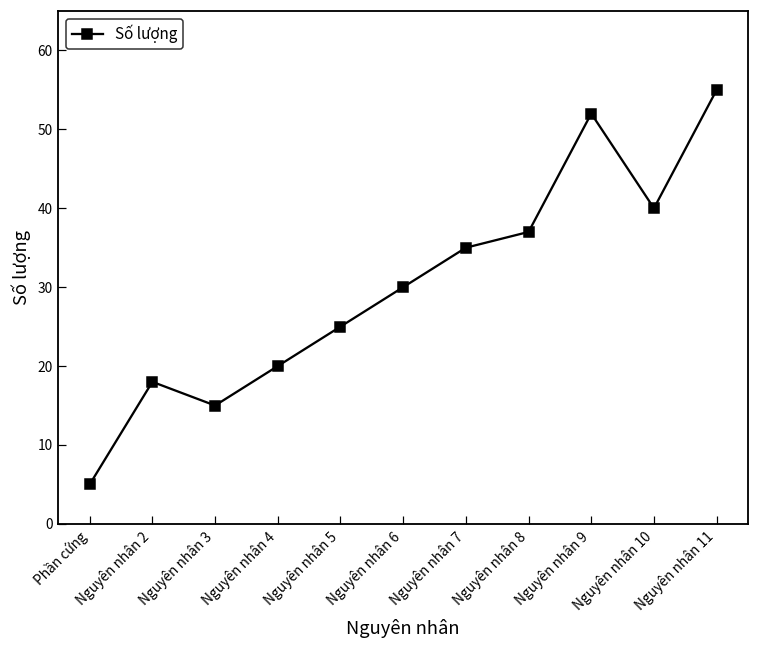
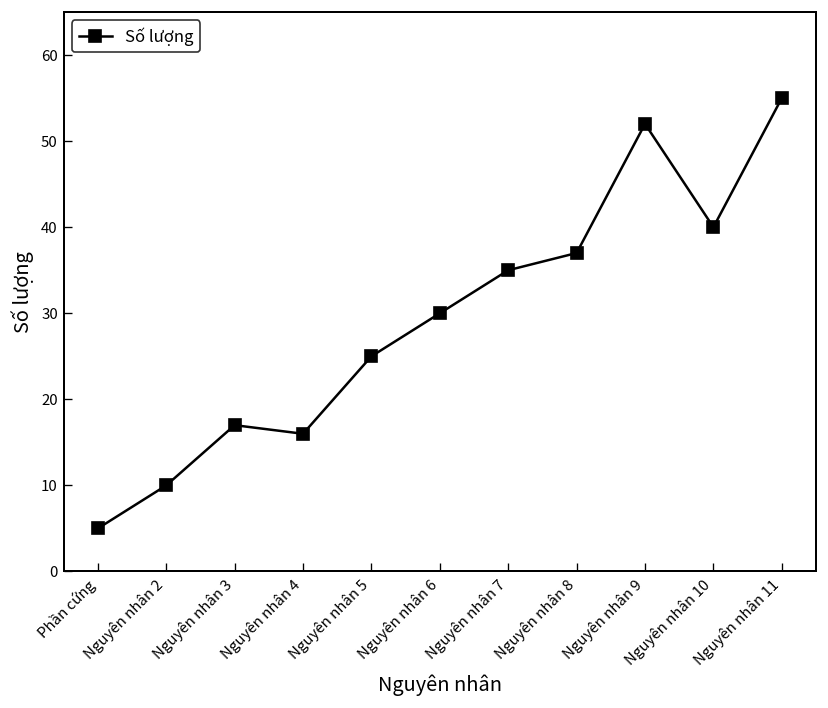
Nguyên nhân 2: 18 -> 10
Nguyên nhân 3: 15 -> 17
Nguyên nhân 4: 20 -> 16
